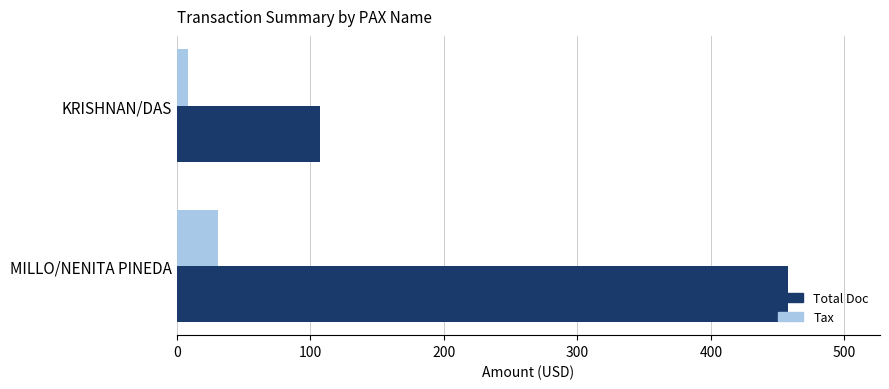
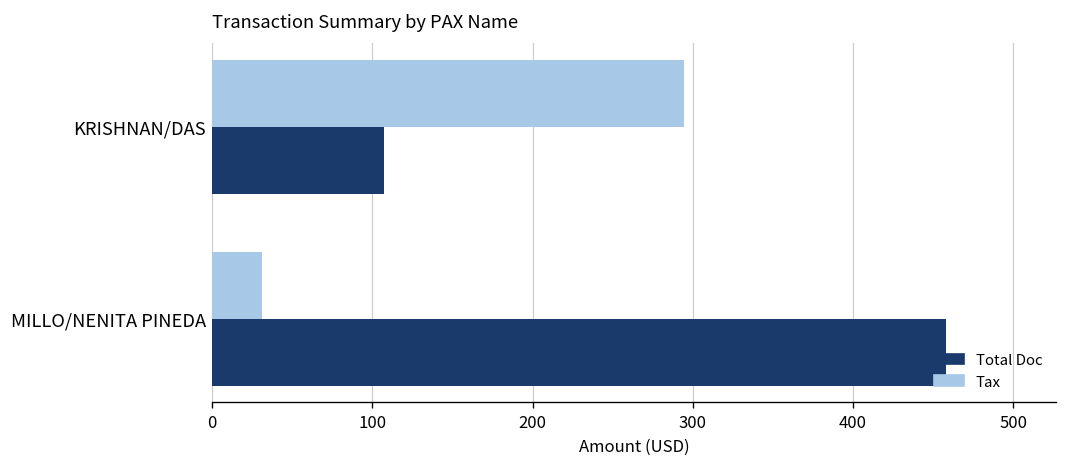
Tax, KRISHNAN/DAS: 8 -> 294
